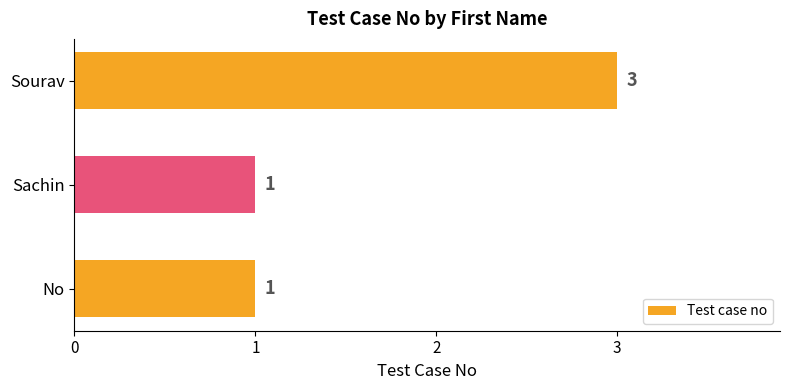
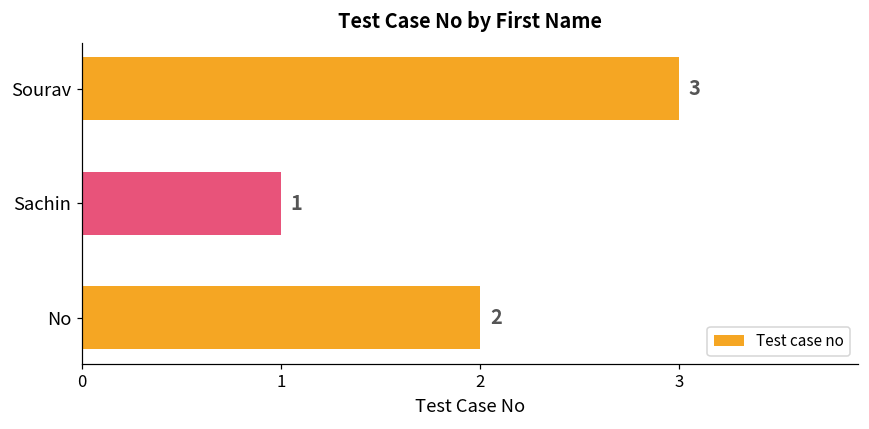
No: 1 -> 2
